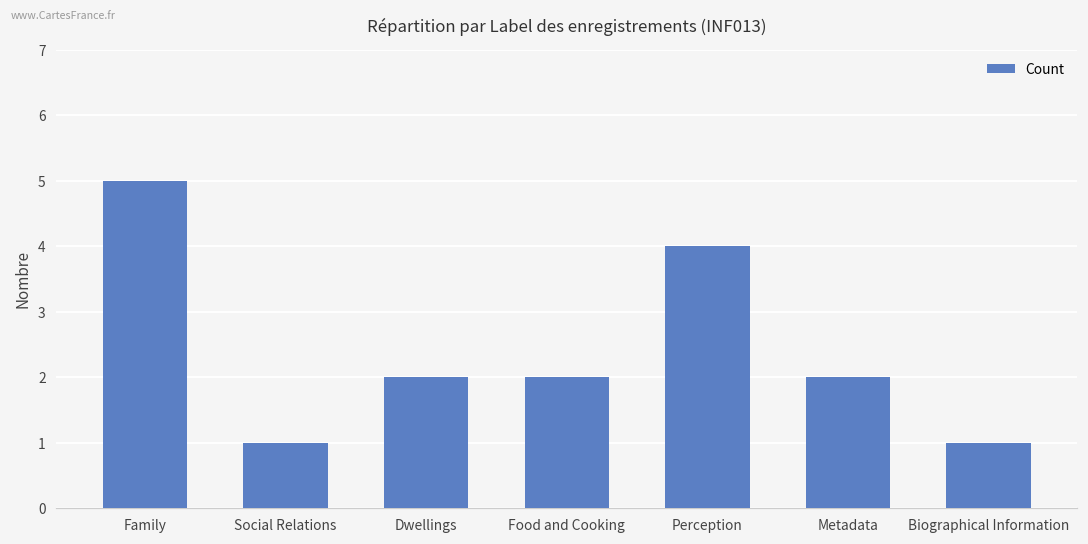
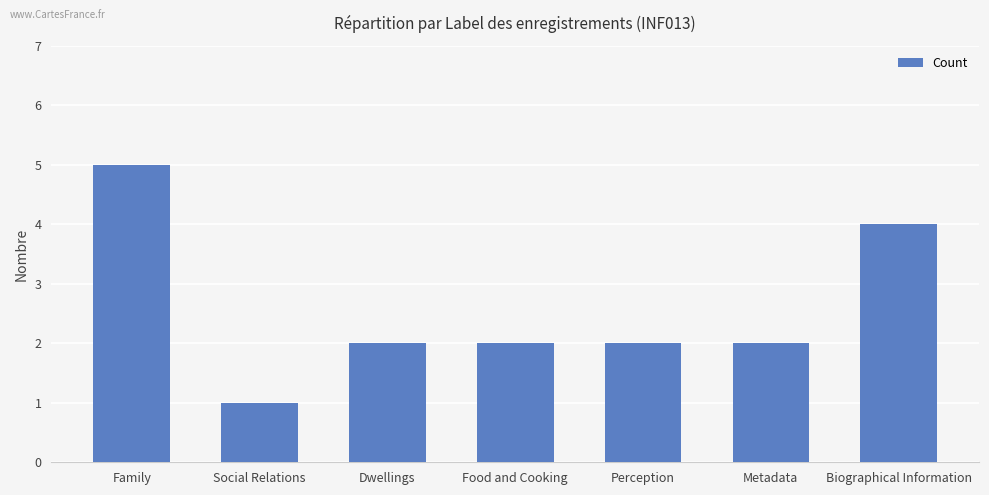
Perception: 4 -> 2
Biographical Information: 1 -> 4
